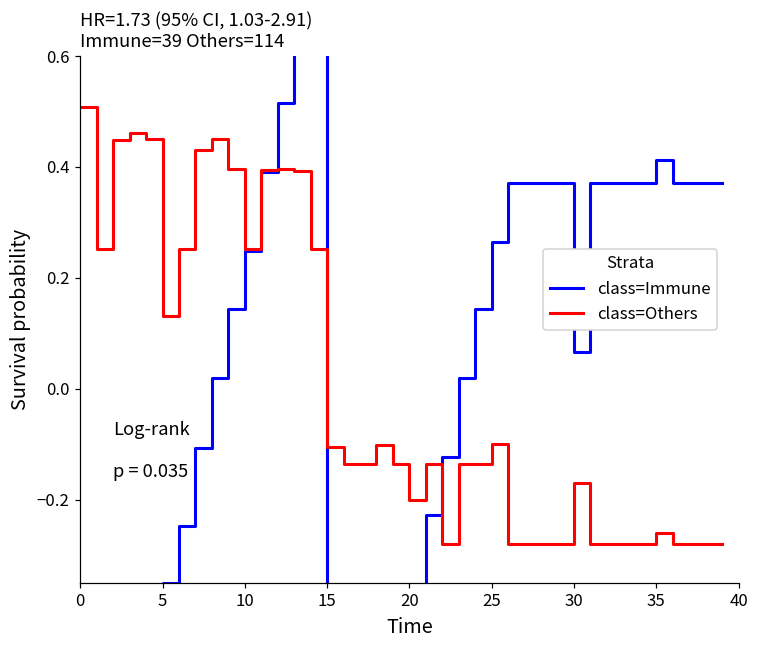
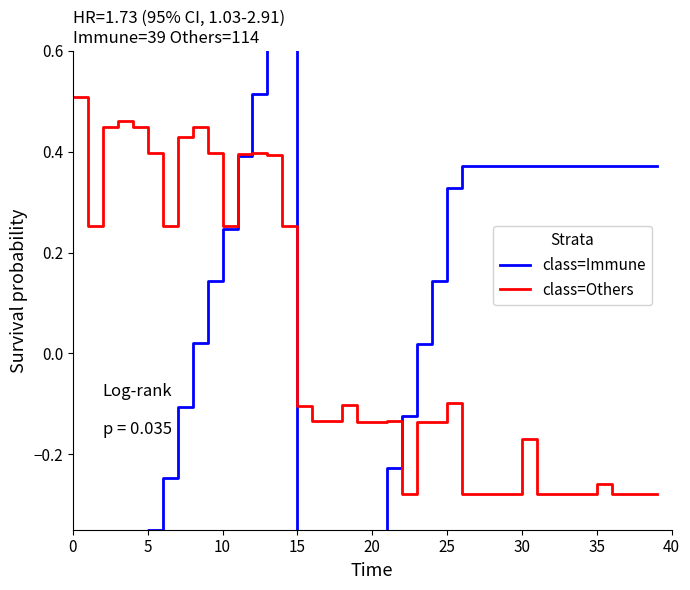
class=Others, 5: 0.13 -> 0.40
class=Others, 20: -0.20 -> -0.14
class=Immune, 25: 0.26 -> 0.33
class=Immune, 30: 0.07 -> 0.37
class=Immune, 35: 0.41 -> 0.37
